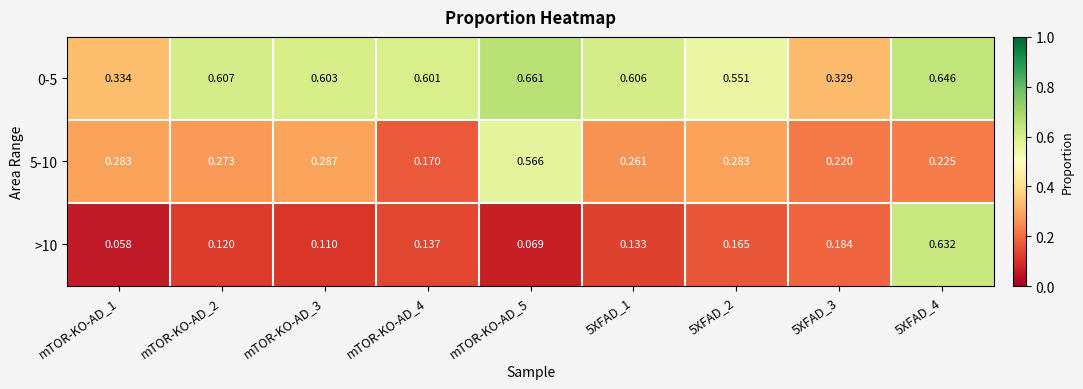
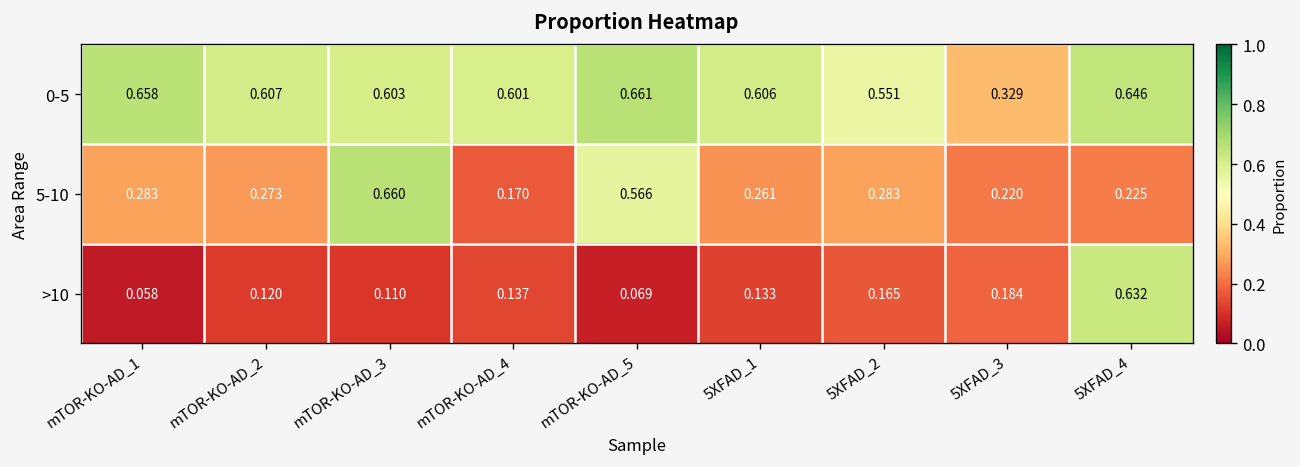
0-5, mTOR-KO-AD_1: 0.334 -> 0.658
5-10, mTOR-KO-AD_3: 0.287 -> 0.660
